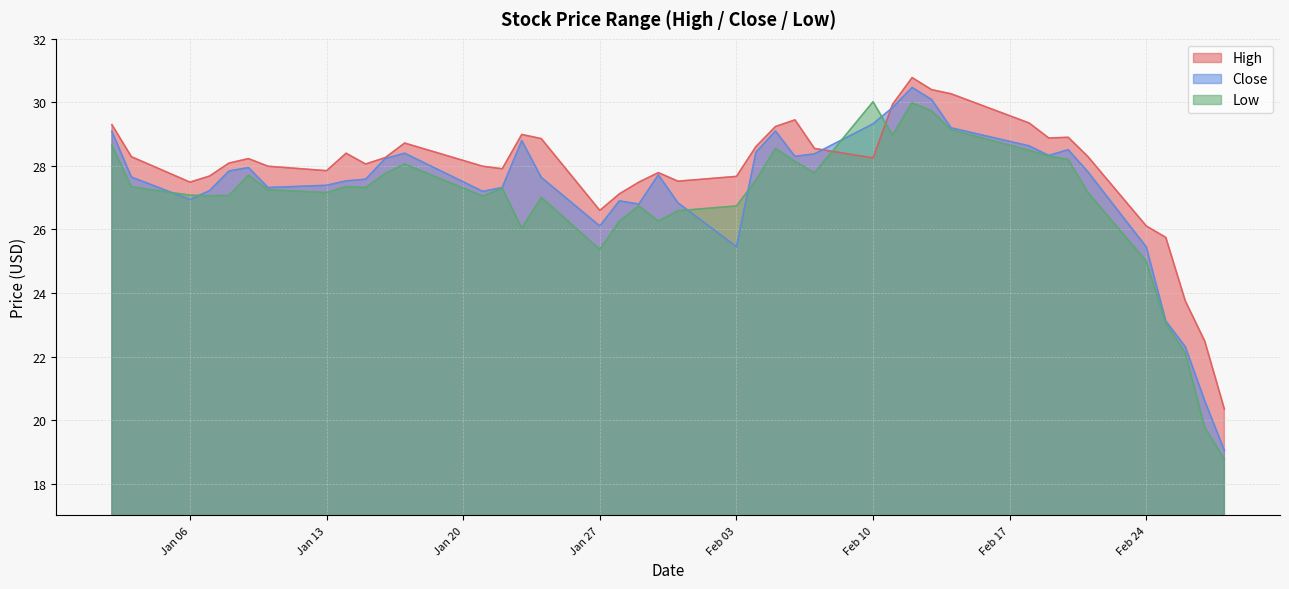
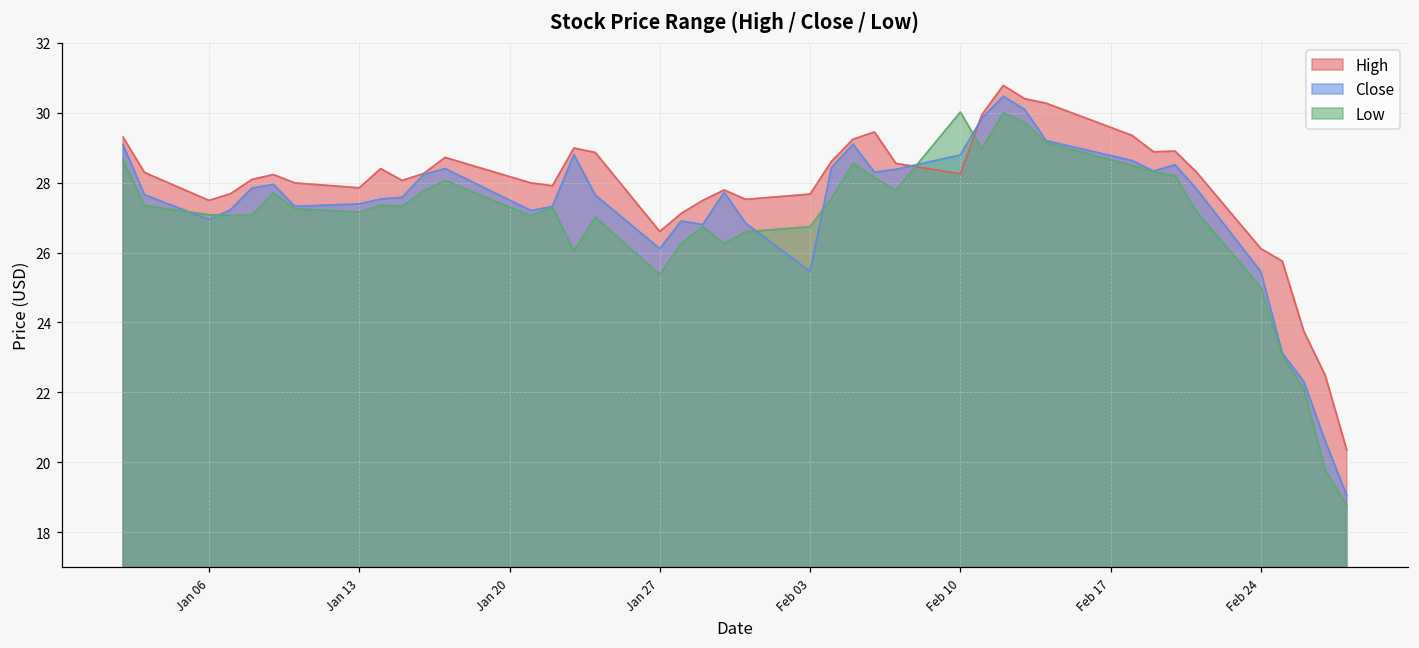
Close, Feb 10: 29.3 -> 28.8
